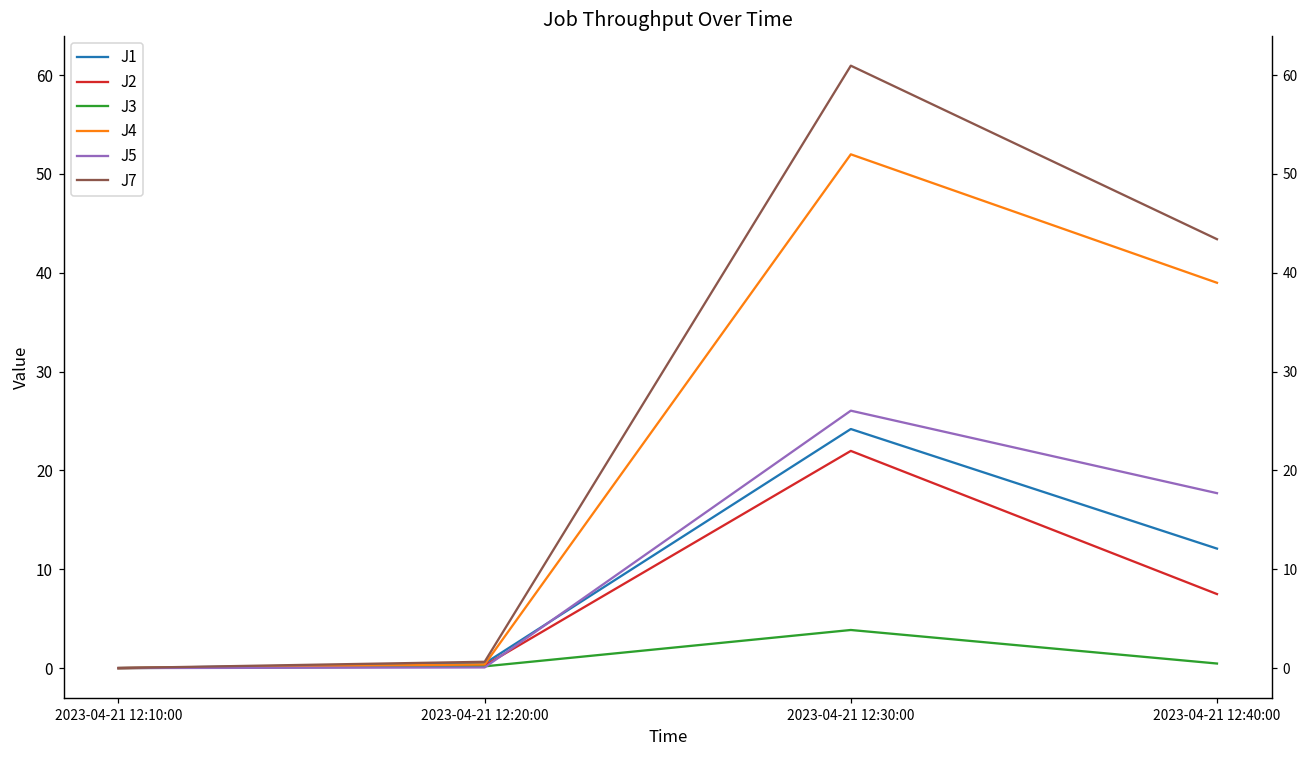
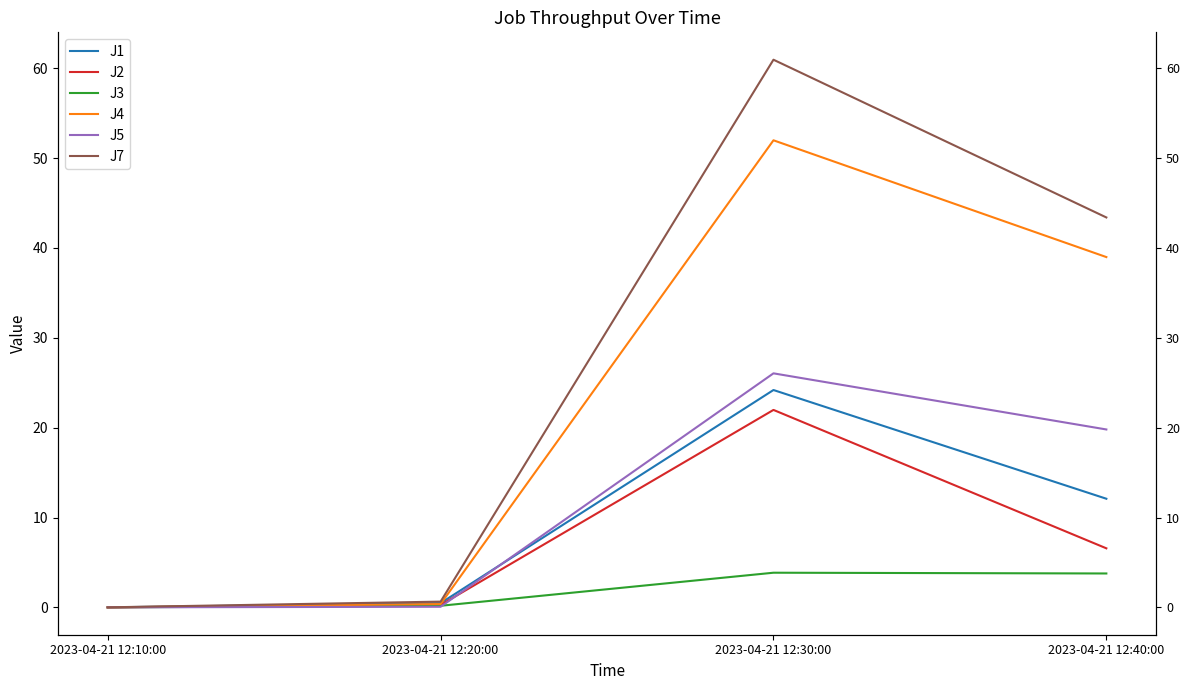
J2, 2023-04-21 12:40:00: 7.5 -> 6.6
J3, 2023-04-21 12:40:00: 0 -> 4
J5, 2023-04-21 12:40:00: 18 -> 20
